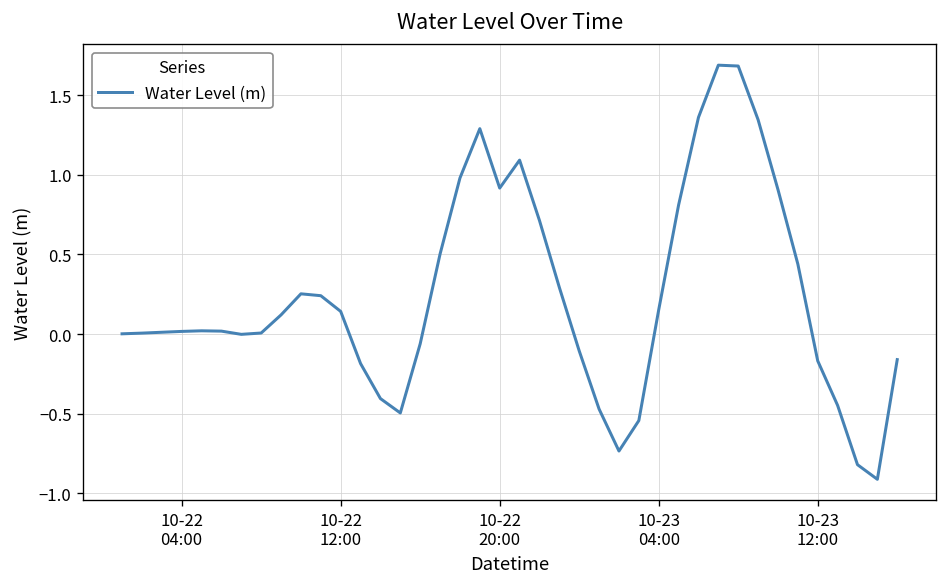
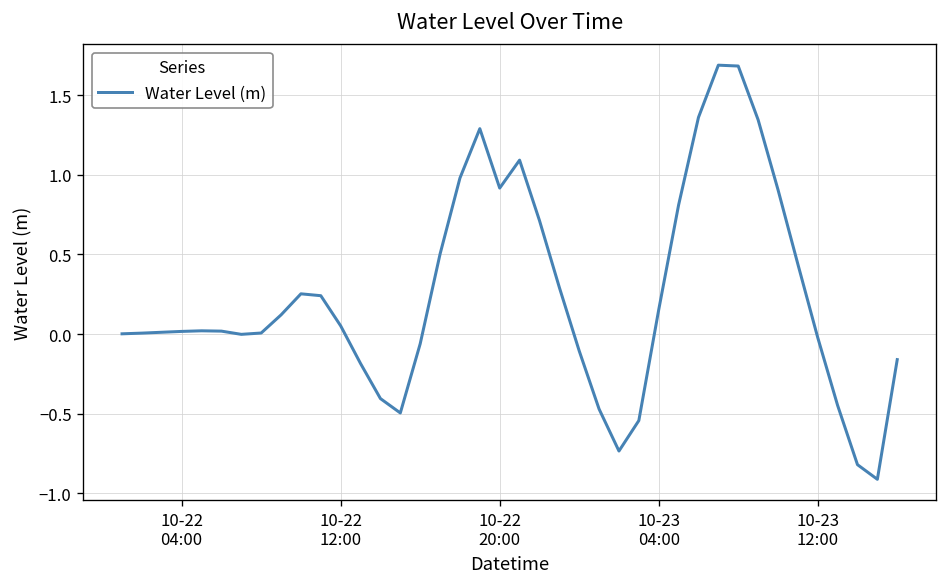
10-22 12:00: 0.14 -> 0.05
10-23 12:00: -0.17 -> -0.02
